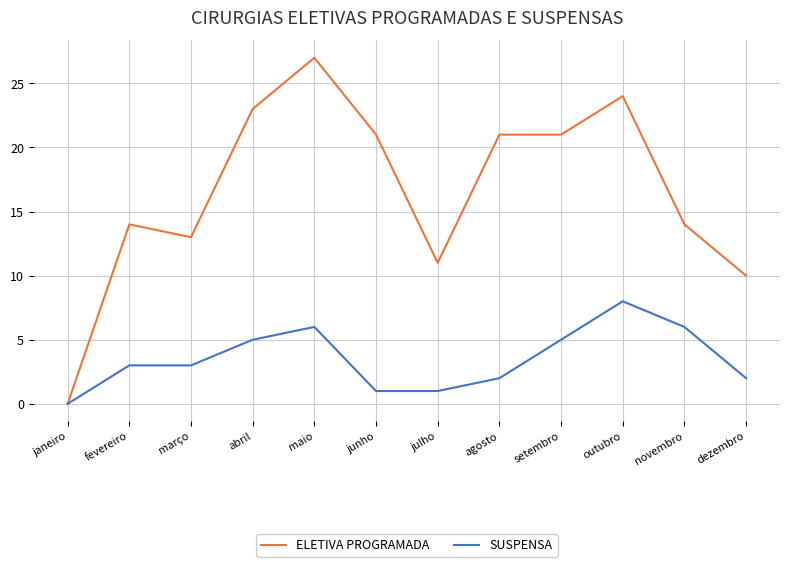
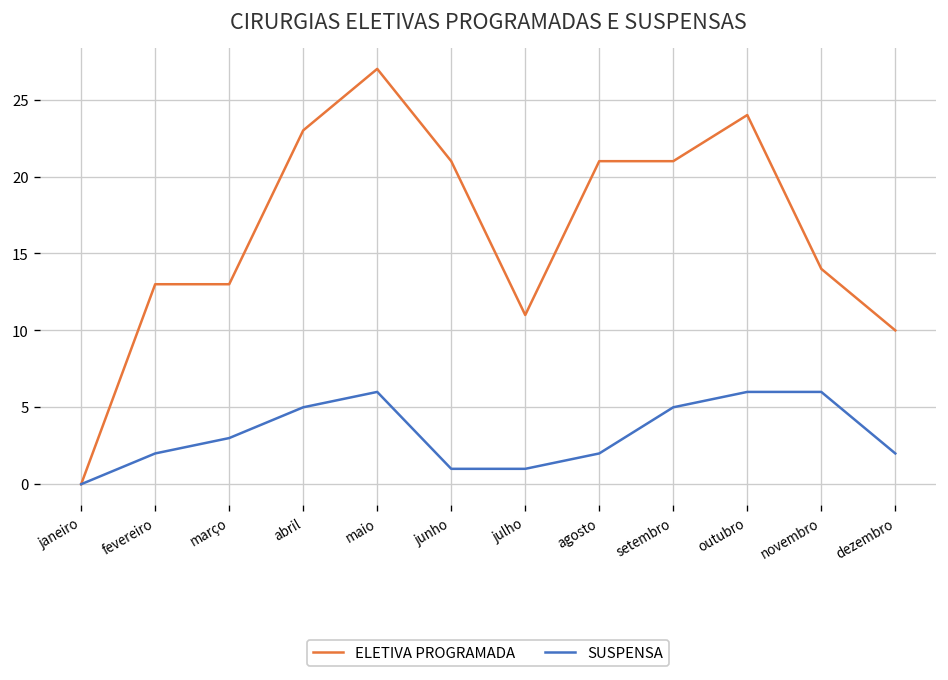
ELETIVA PROGRAMADA, fevereiro: 14 -> 13
SUSPENSA, fevereiro: 3 -> 2
SUSPENSA, outubro: 8 -> 6
